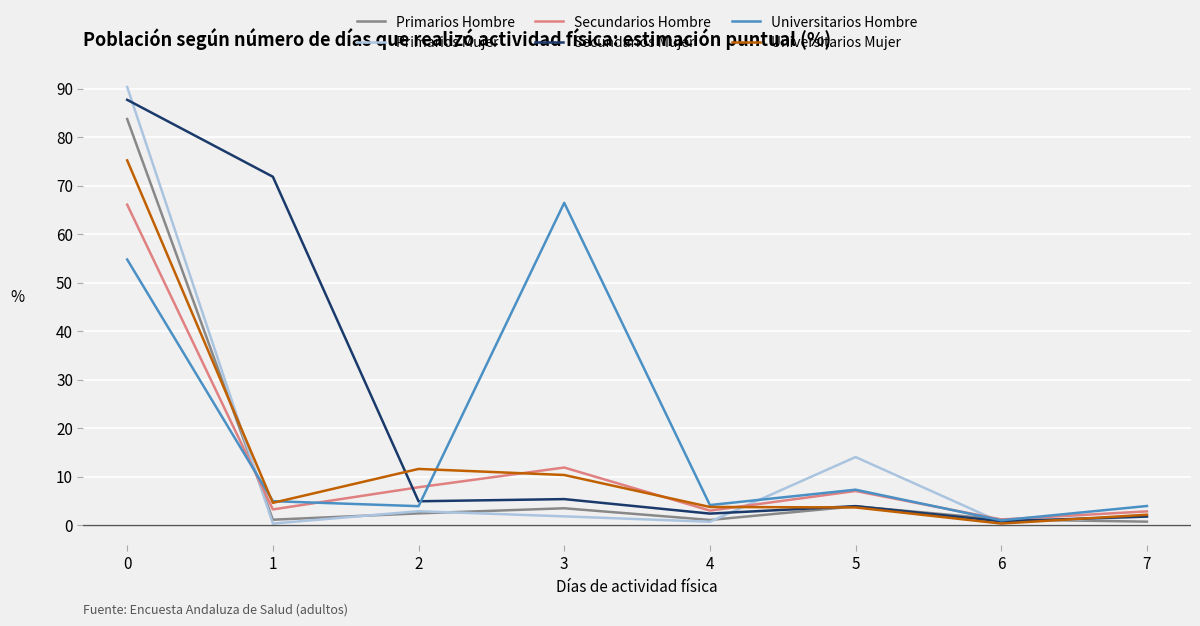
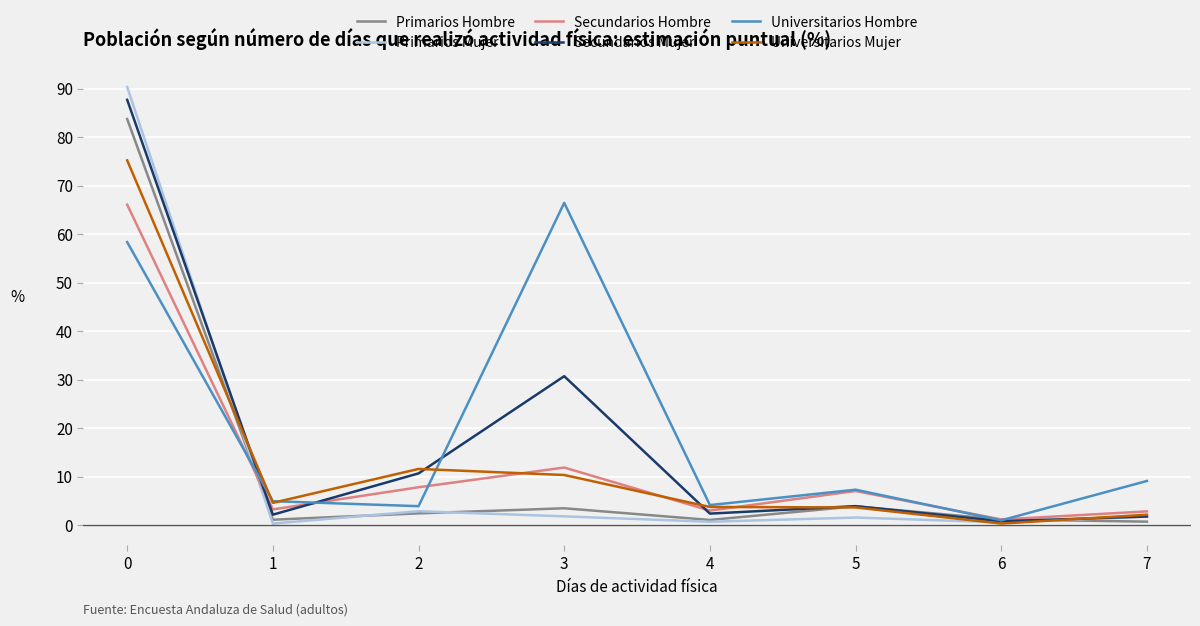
Universitarios Hombre, 0: 55 -> 58
Secundarios Mujer, 1: 72 -> 2
Secundarios Mujer, 2: 5 -> 11
Secundarios Mujer, 3: 5 -> 31
Primarios Mujer, 5: 14 -> 2
Universitarios Hombre, 7: 4 -> 9
